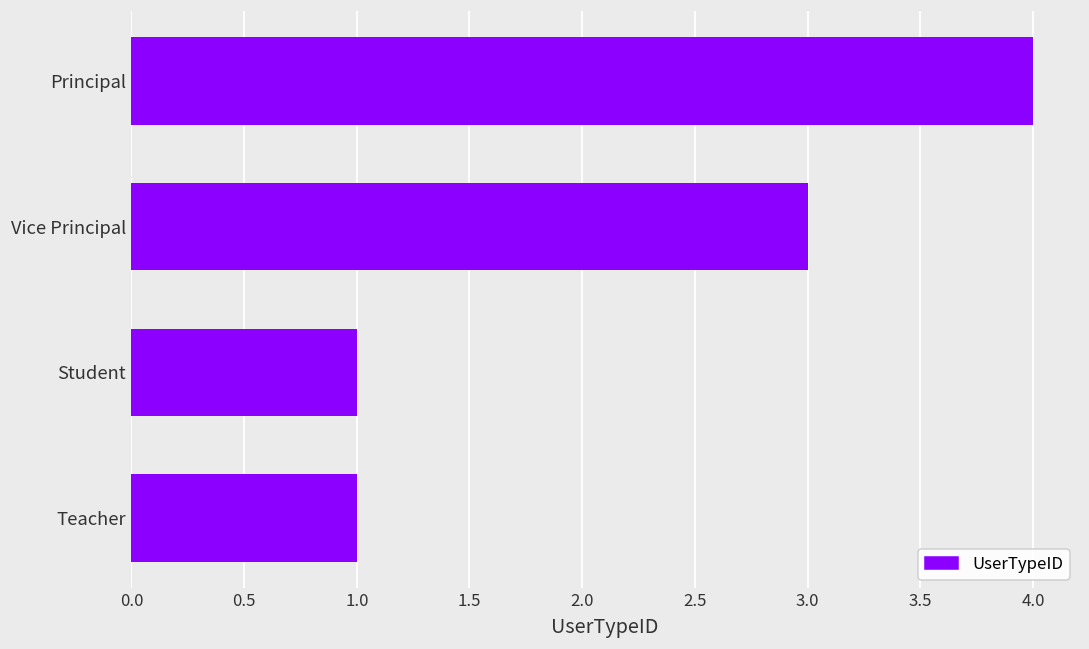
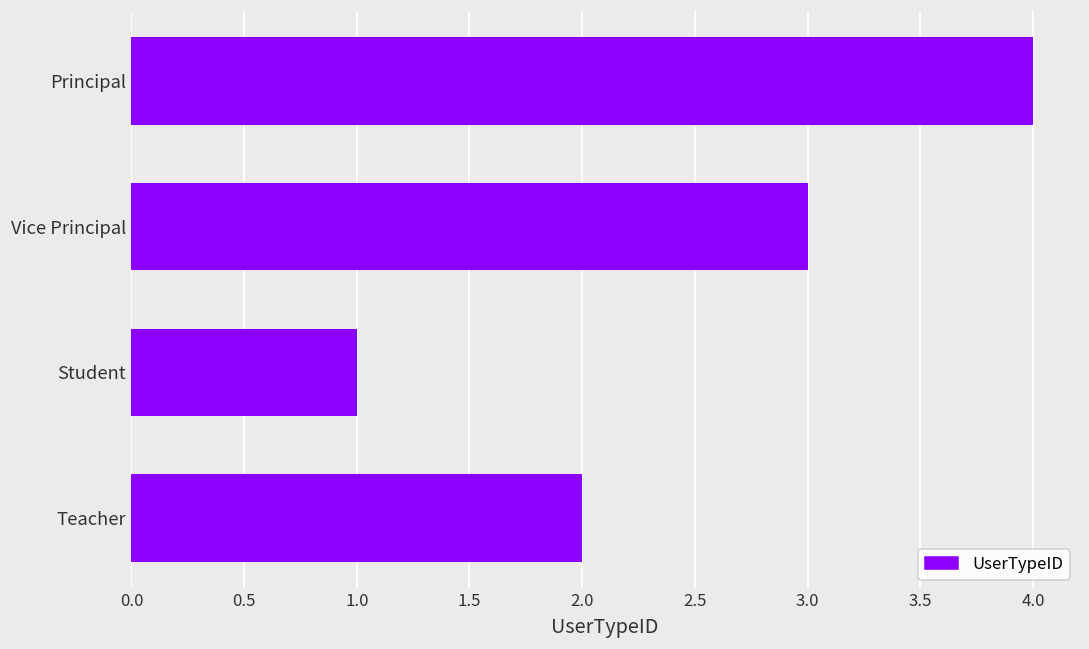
Teacher: 1 -> 2
